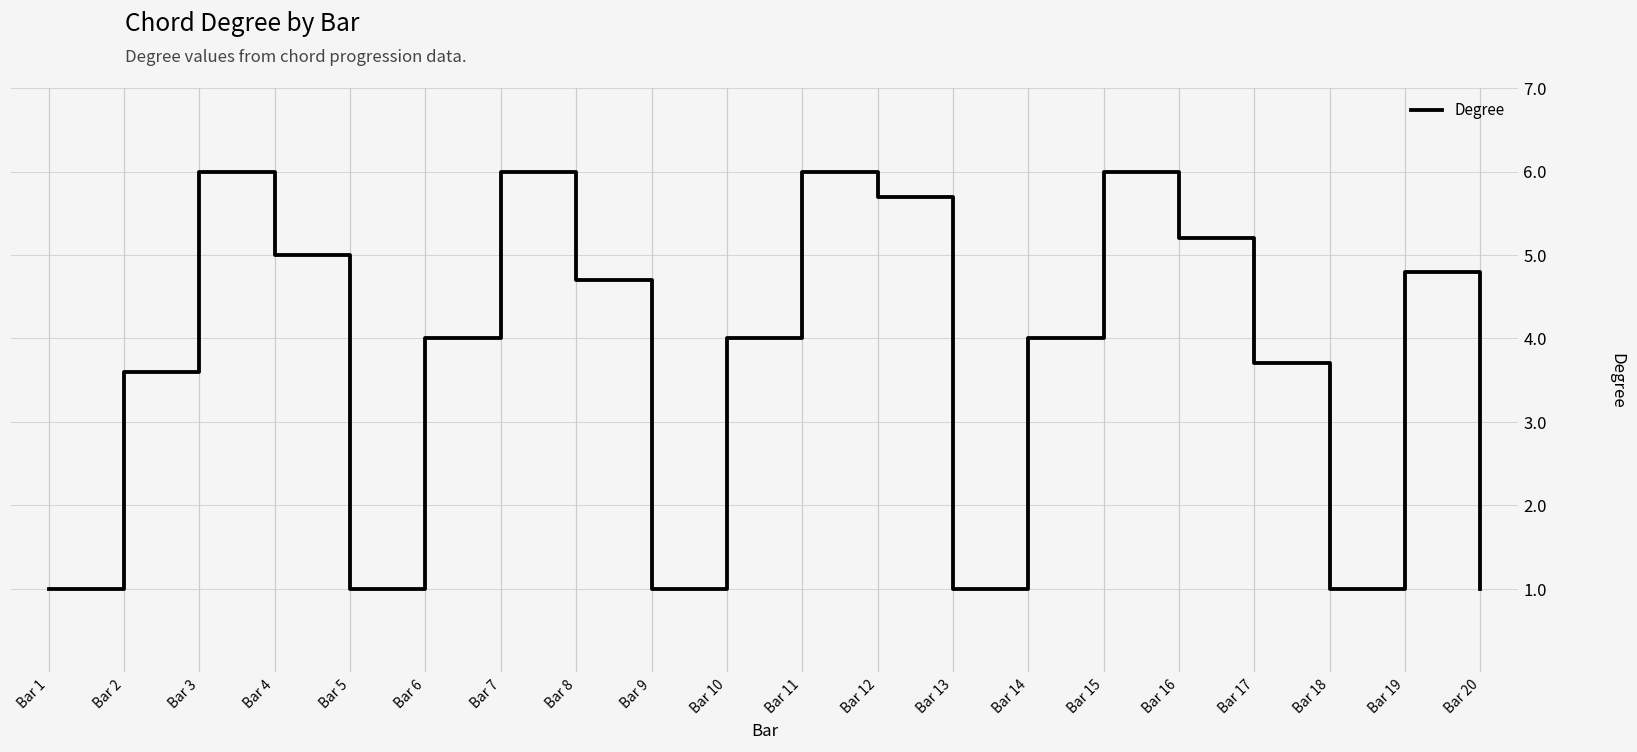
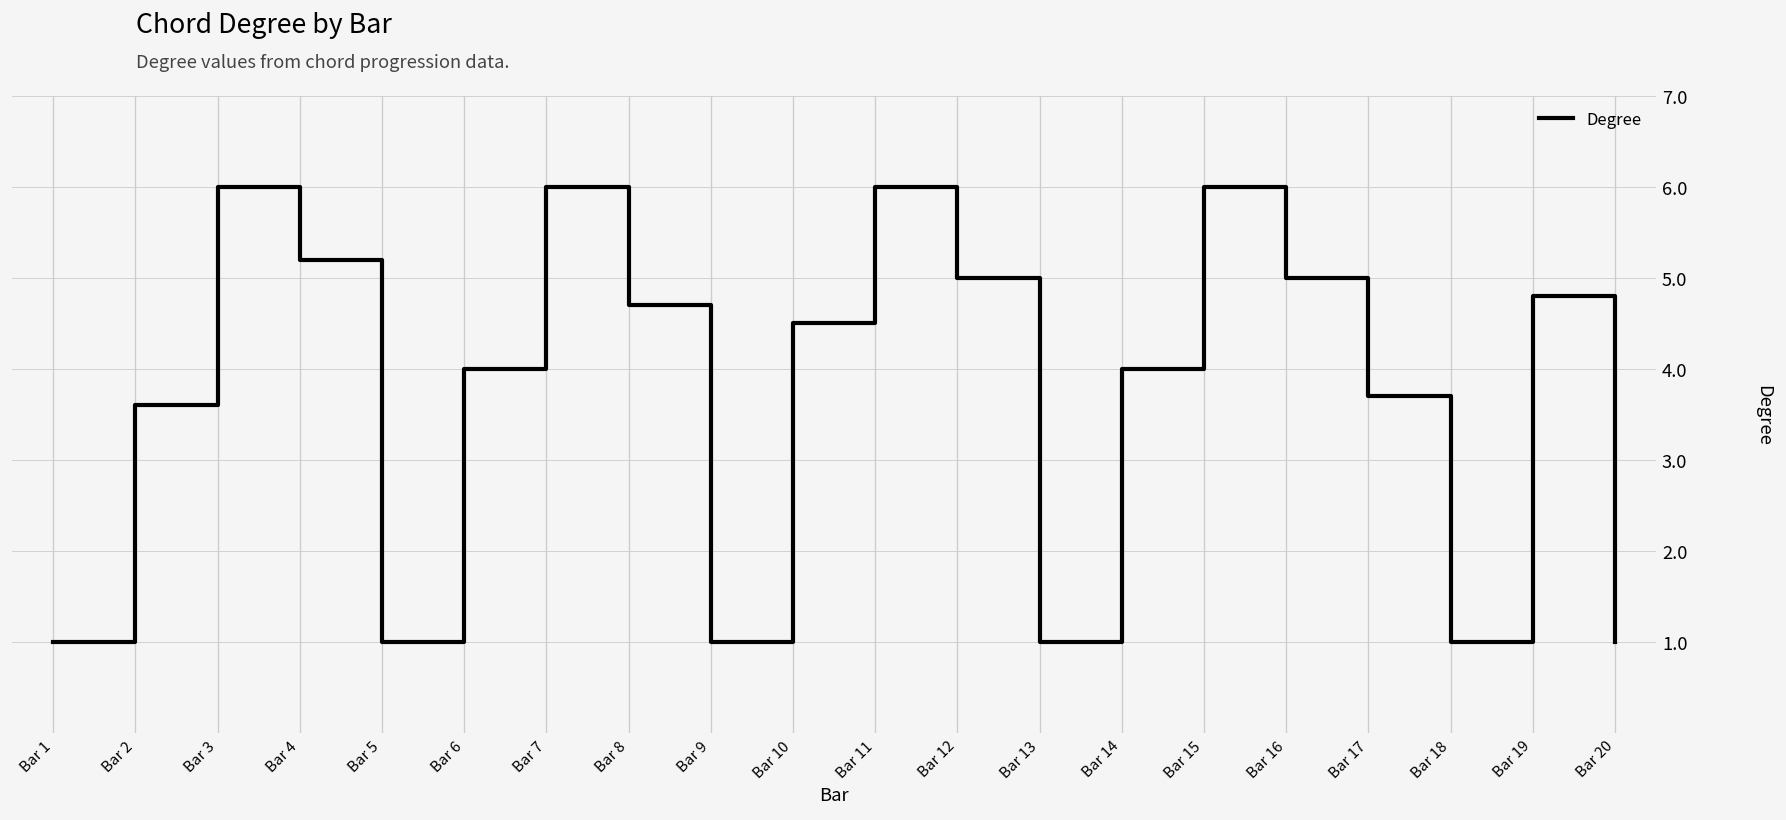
Bar 4: 5.0 -> 5.2
Bar 10: 4.0 -> 4.5
Bar 12: 5.7 -> 5.0
Bar 16: 5.2 -> 5.0
